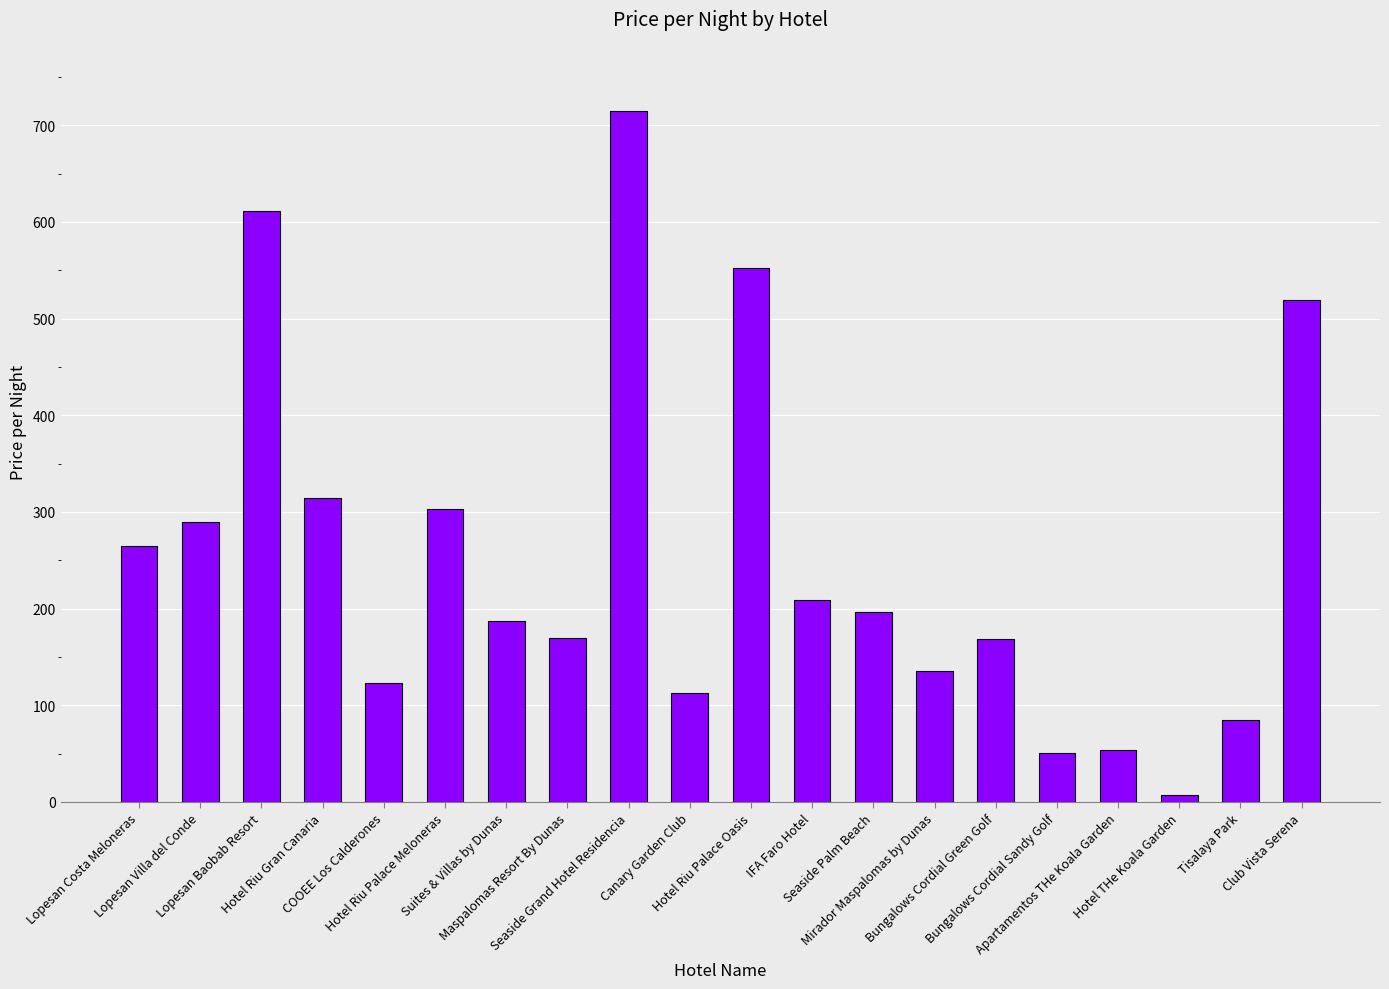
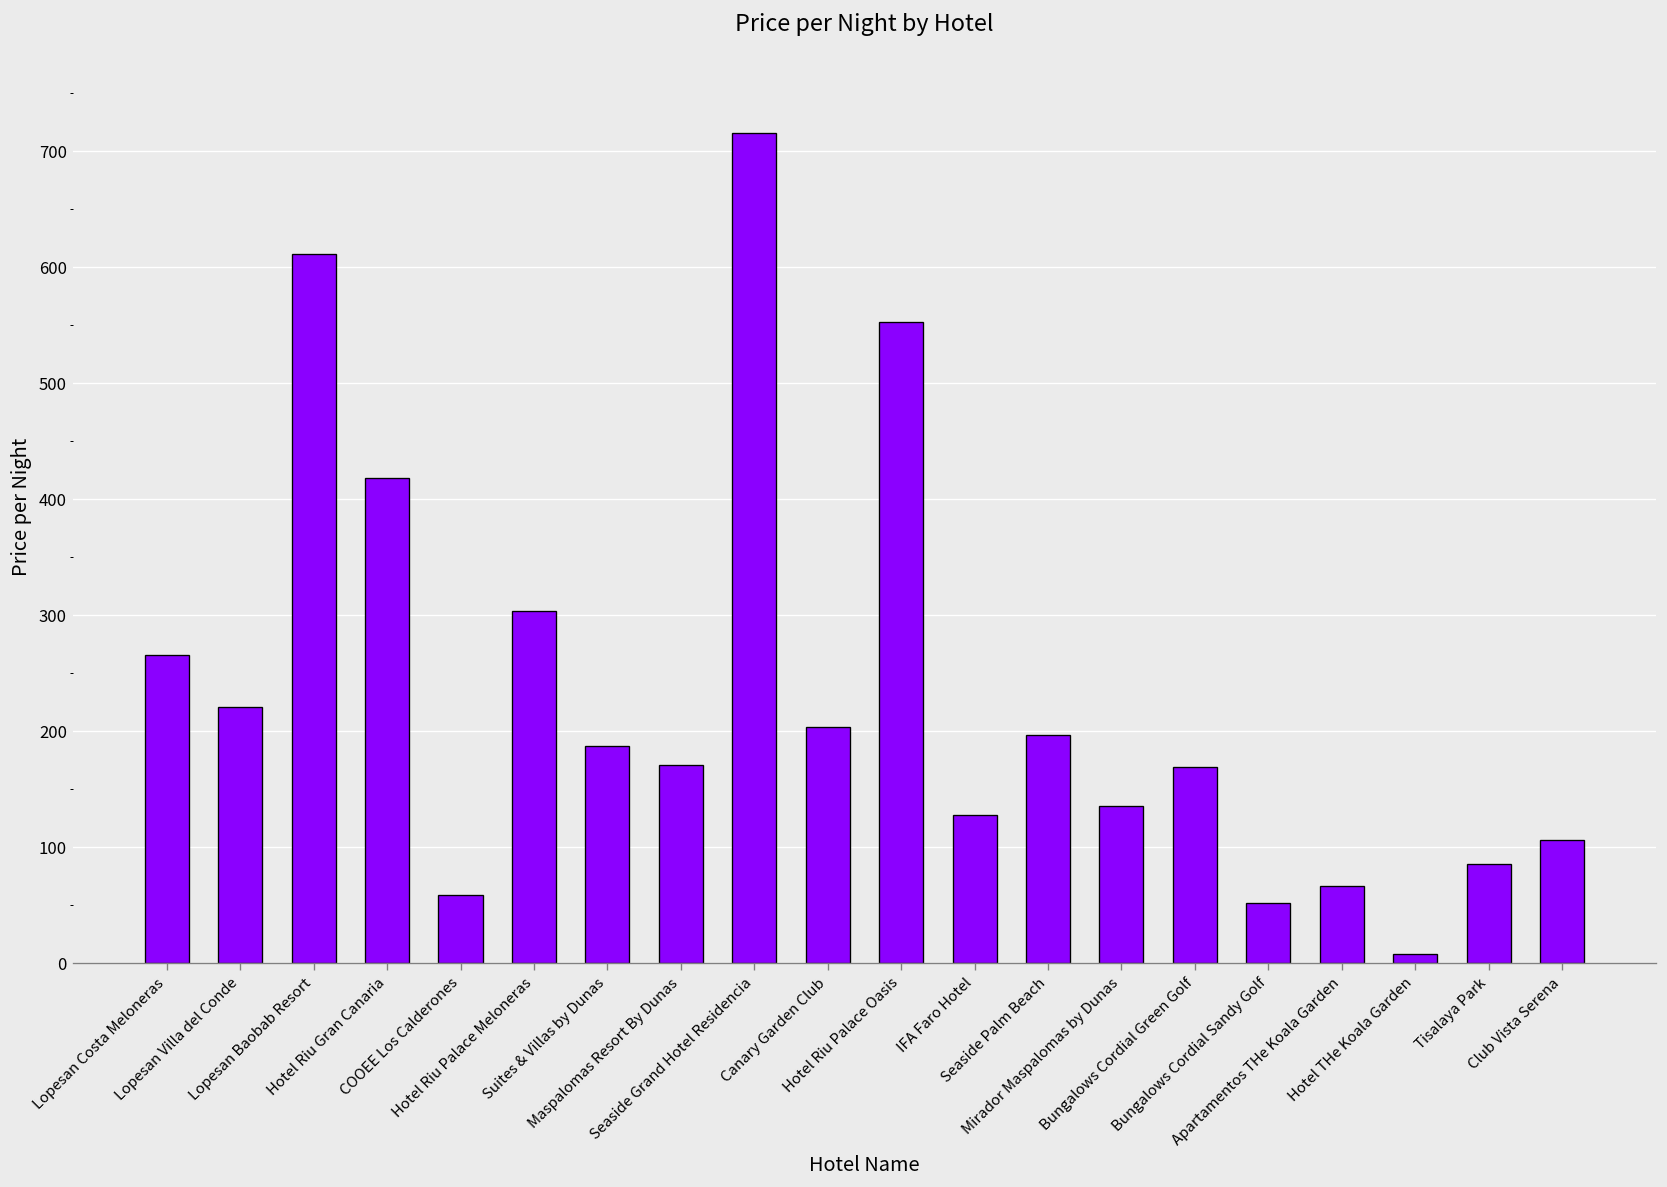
Lopesan Villa del Conde: 290 -> 220
Hotel Riu Gran Canaria: 310 -> 420
COOEE Los Calderones: 120 -> 60
Canary Garden Club: 110 -> 200
IFA Faro Hotel: 210 -> 130
Apartamentos THe Koala Garden: 50 -> 70
Club Vista Serena: 520 -> 110
